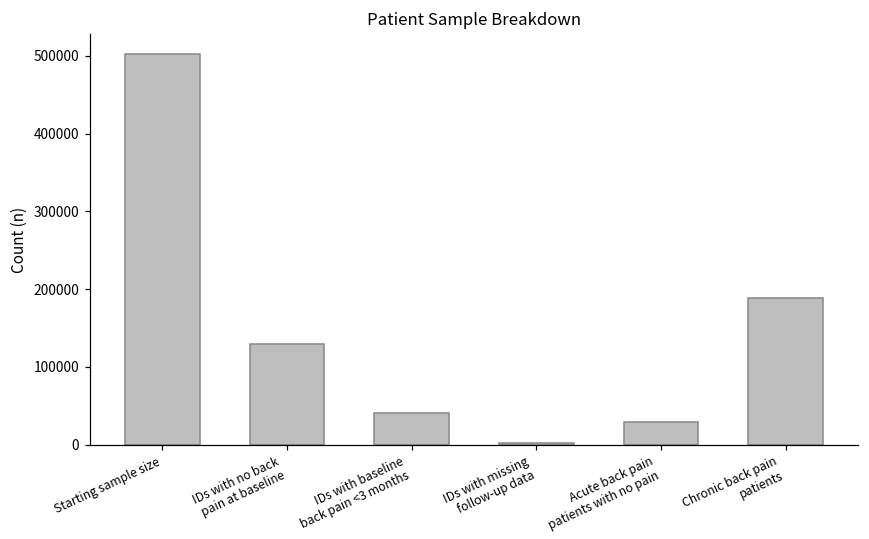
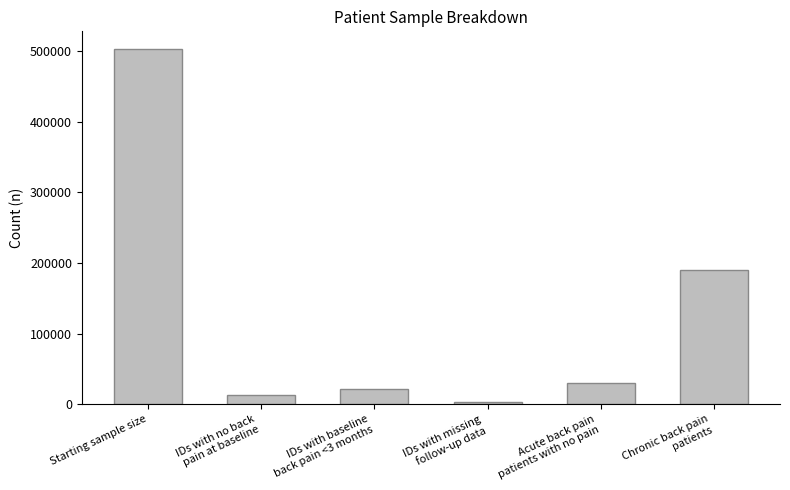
IDs with no back pain at baseline: 130000 -> 10000
IDs with baseline back pain <3 months: 40000 -> 20000
